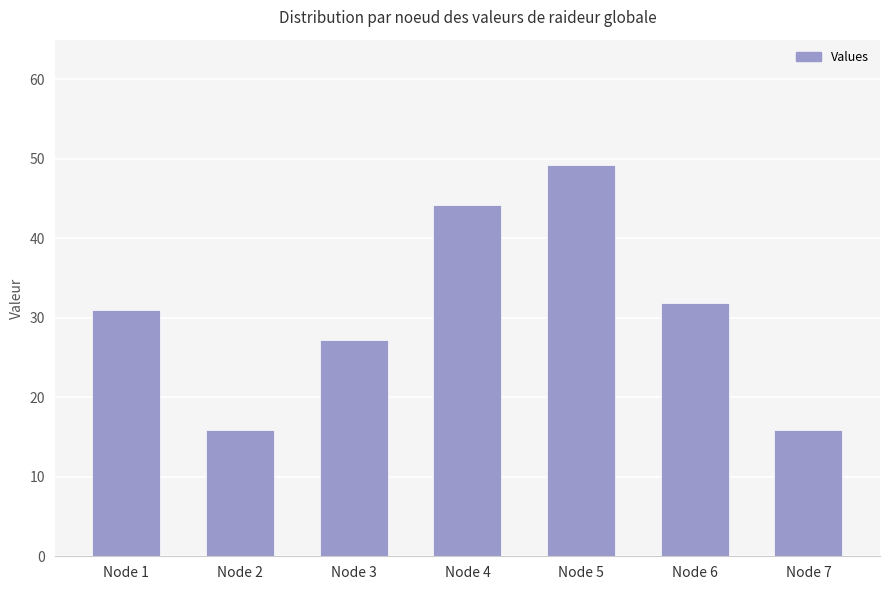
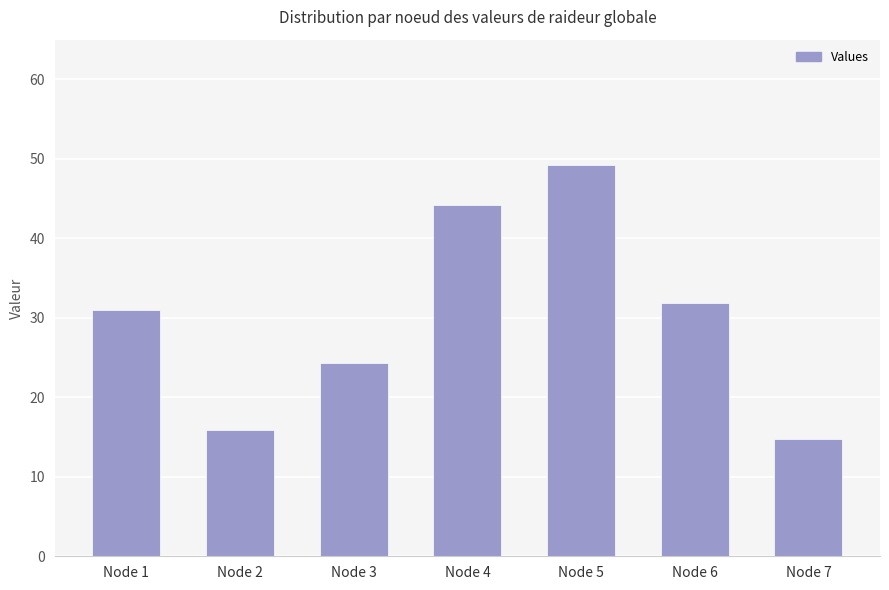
Node 3: 27 -> 24
Node 7: 16 -> 15
